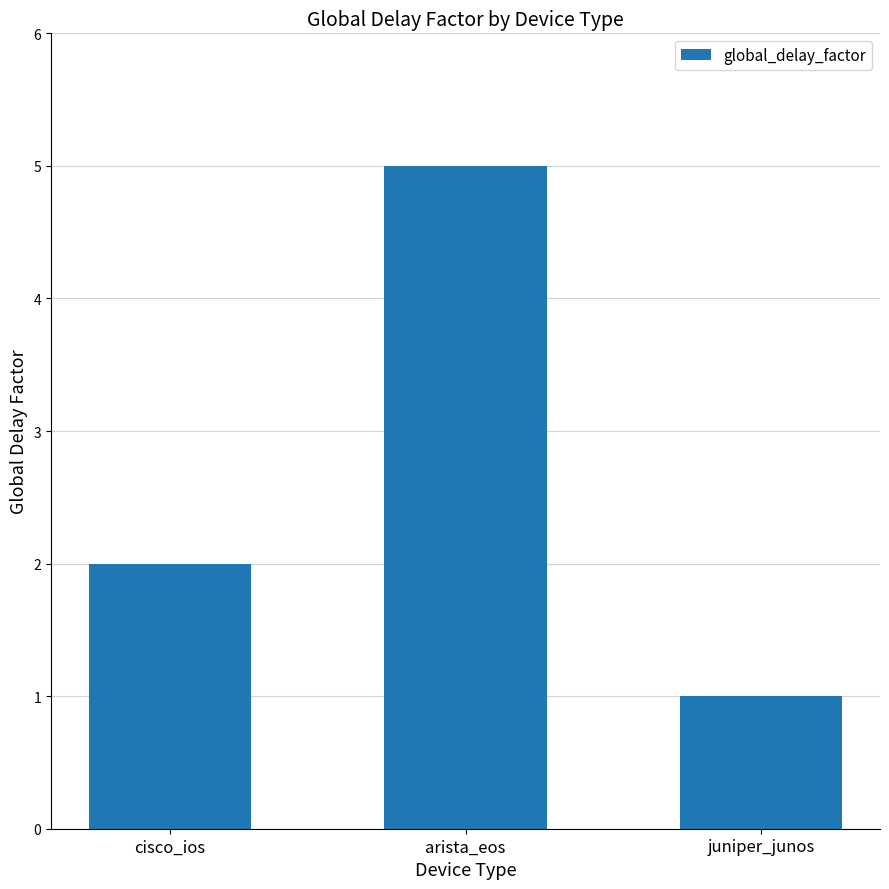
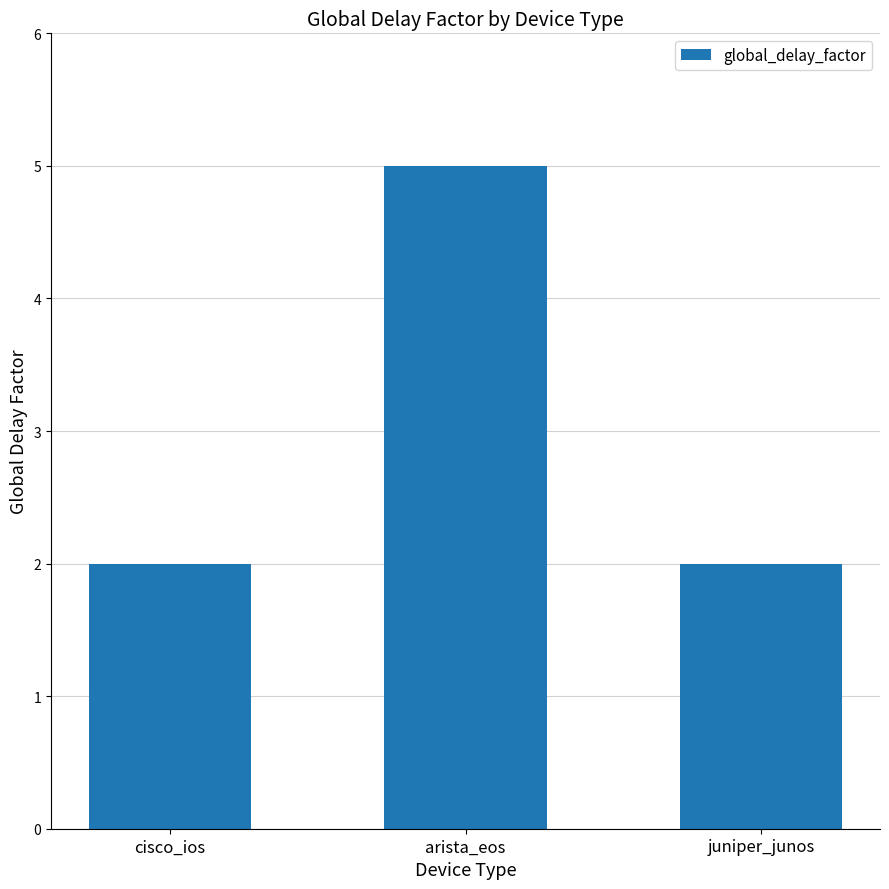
juniper_junos: 1 -> 2
